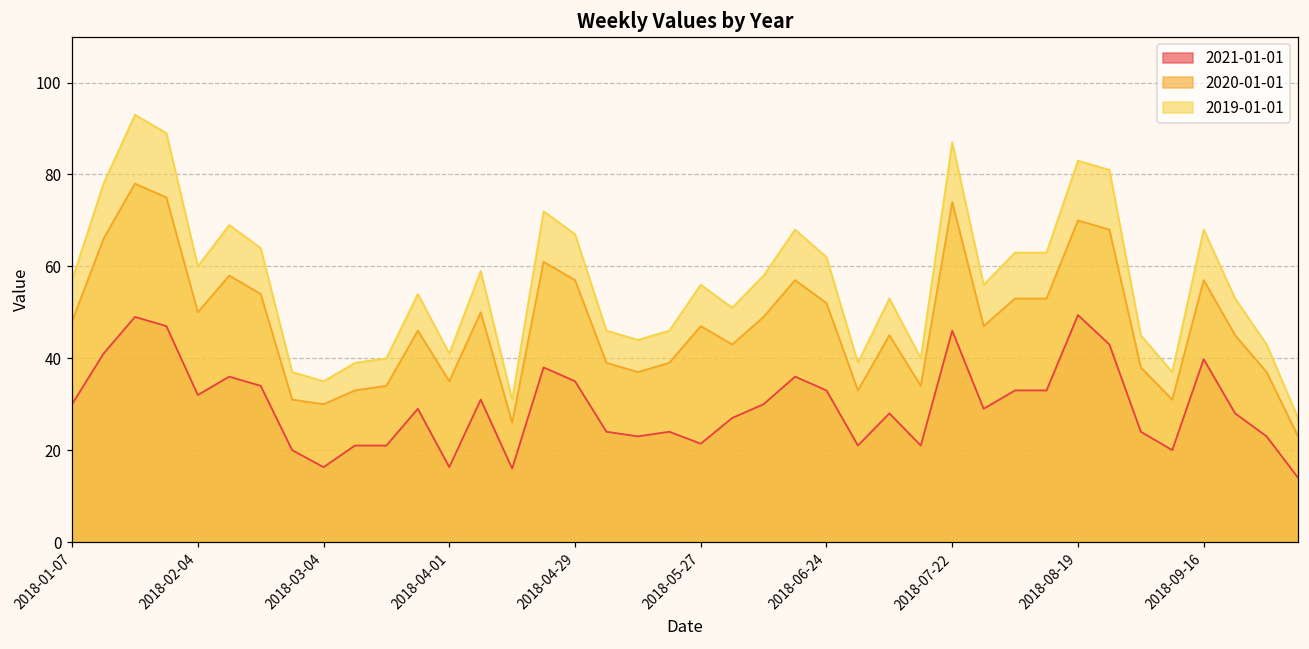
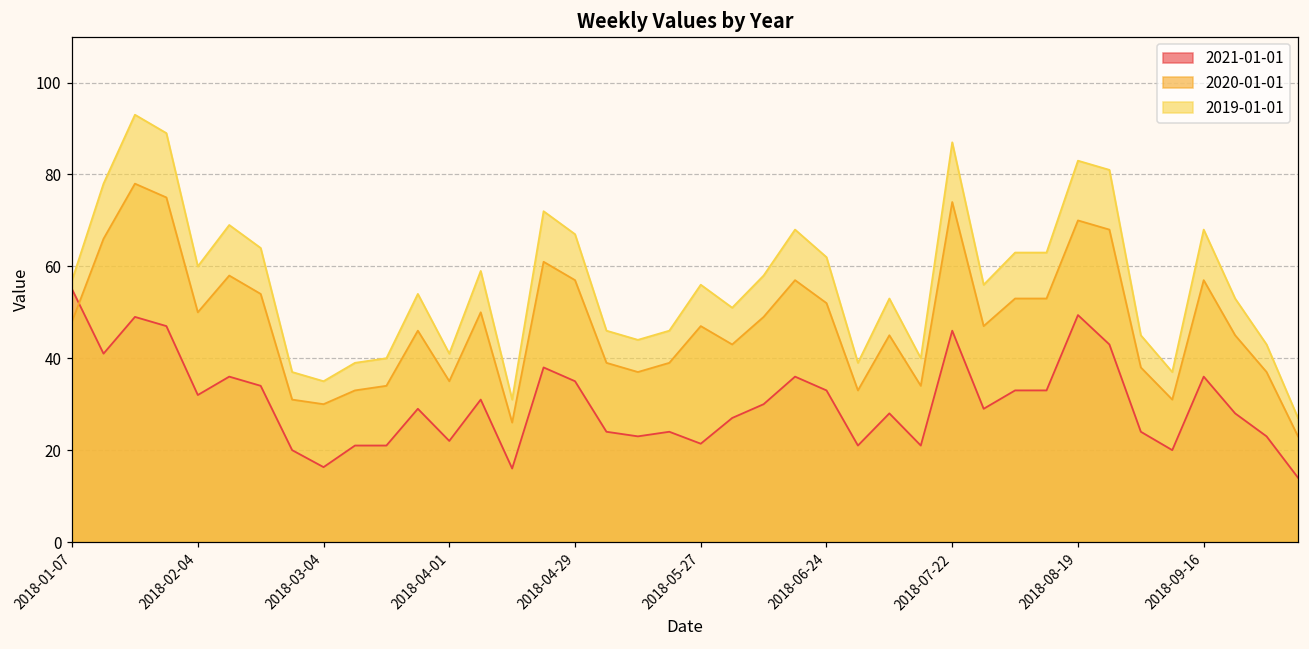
2021-01-01, 2018-01-07: 30 -> 55
2021-01-01, 2018-04-01: 16 -> 22
2021-01-01, 2018-09-16: 40 -> 36
